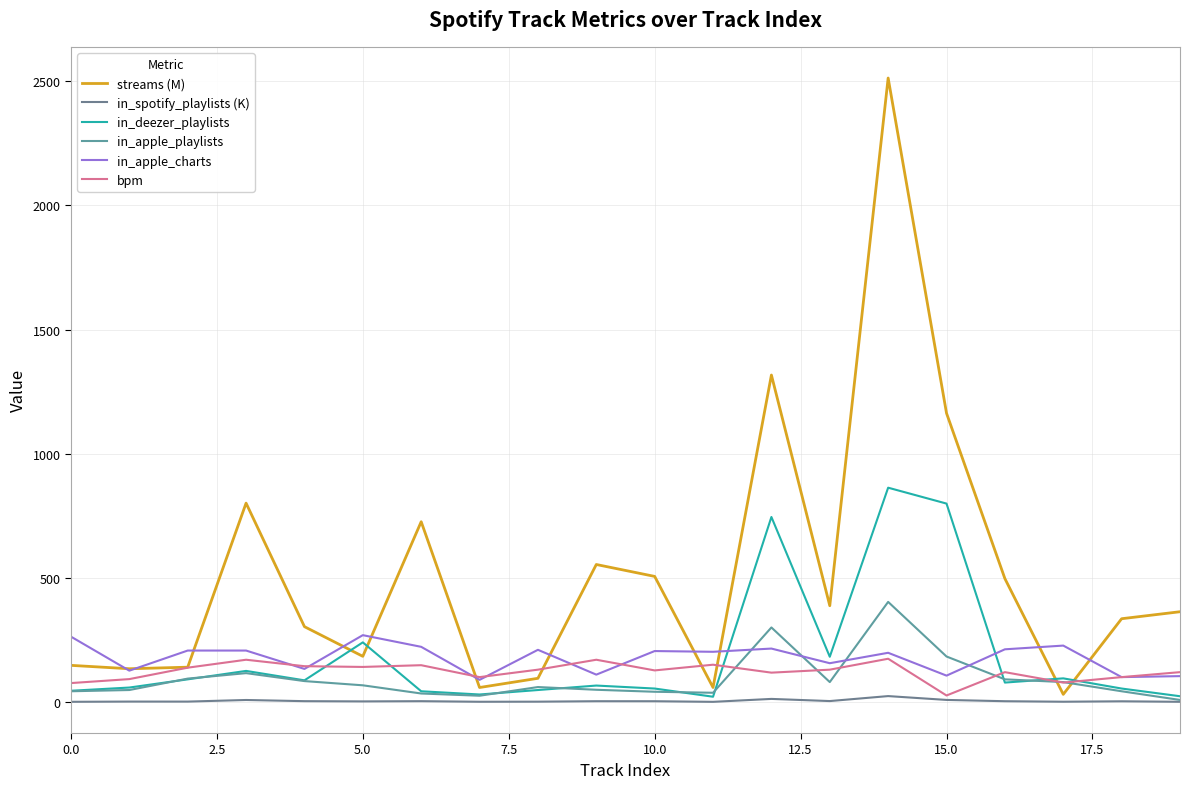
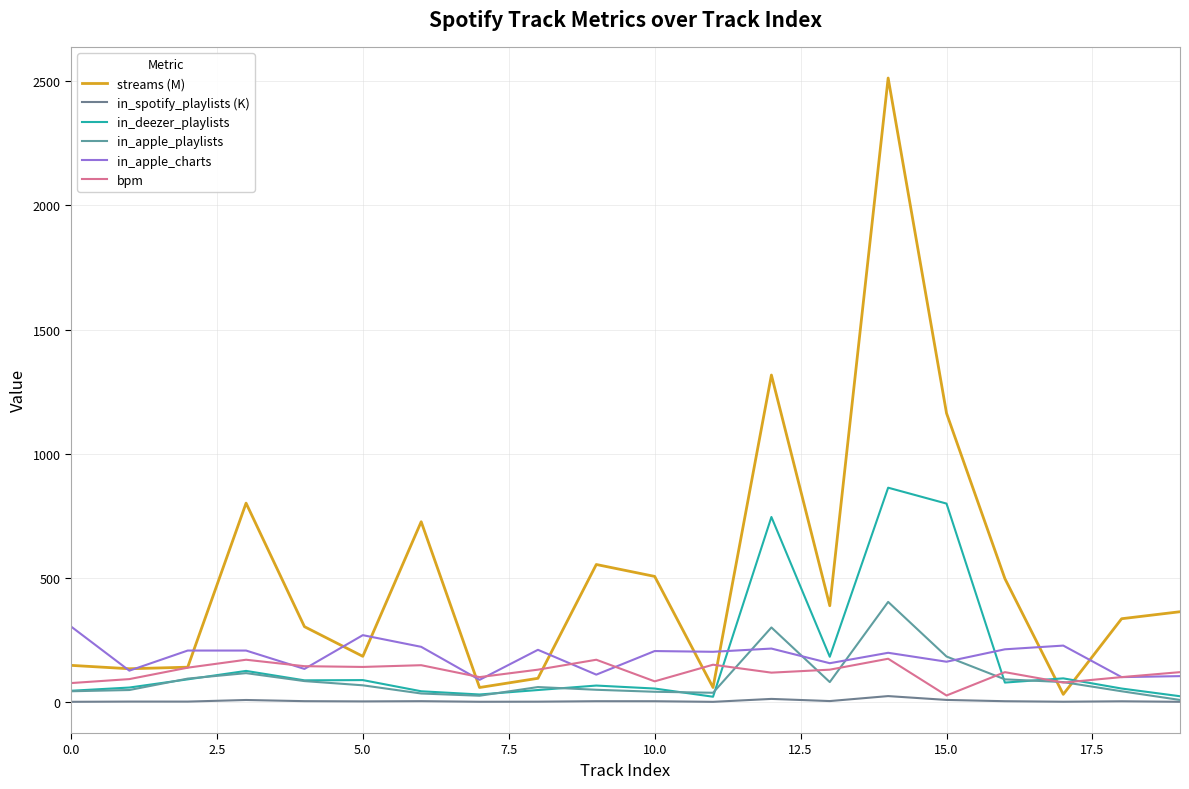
in_apple_charts, 0.0: 260 -> 300
in_deezer_playlists, 5.0: 240 -> 90
bpm, 10.0: 130 -> 80
in_apple_charts, 15.0: 110 -> 160
